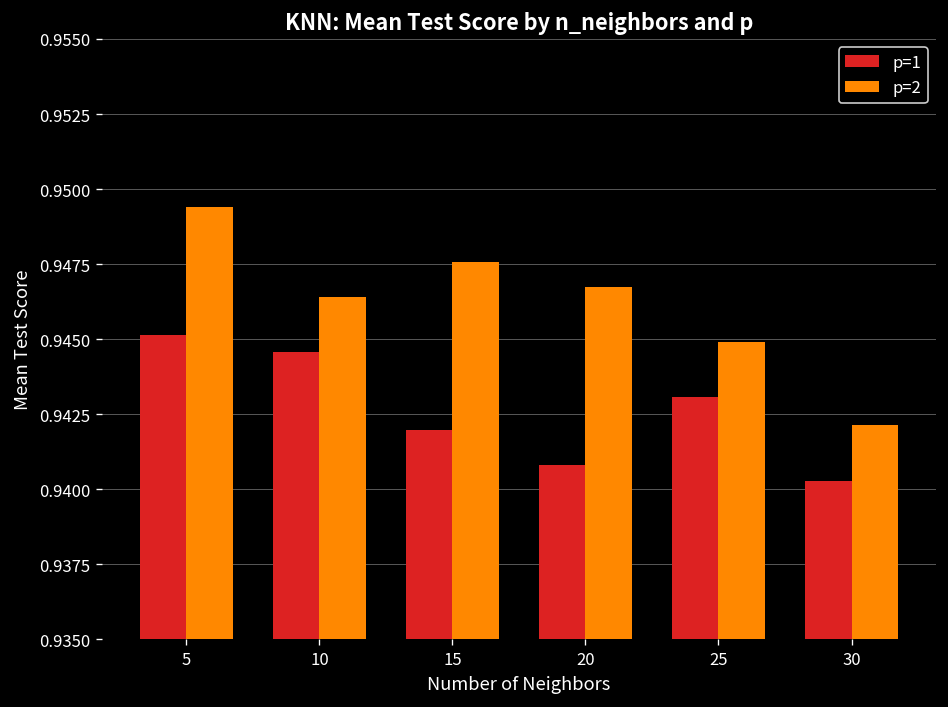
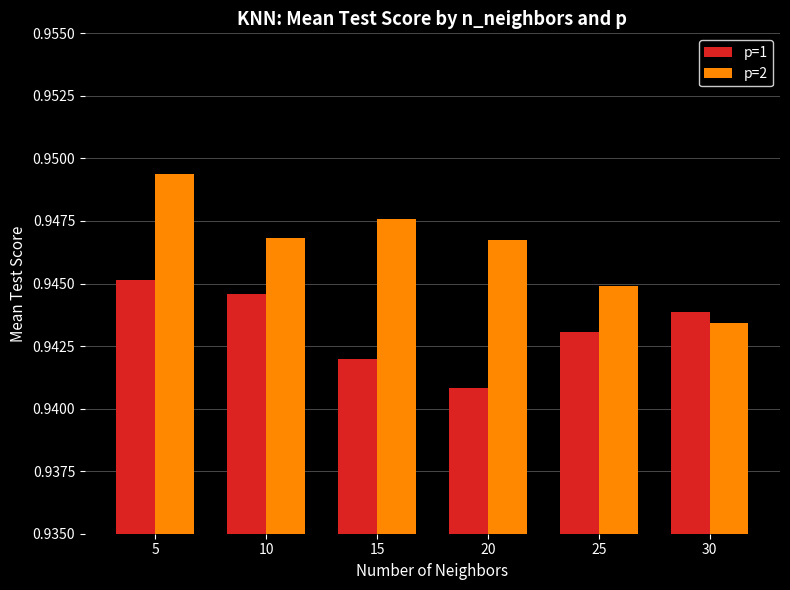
p=2, 10: 0.9464 -> 0.9468
p=1, 30: 0.9403 -> 0.9439
p=2, 30: 0.9421 -> 0.9434
